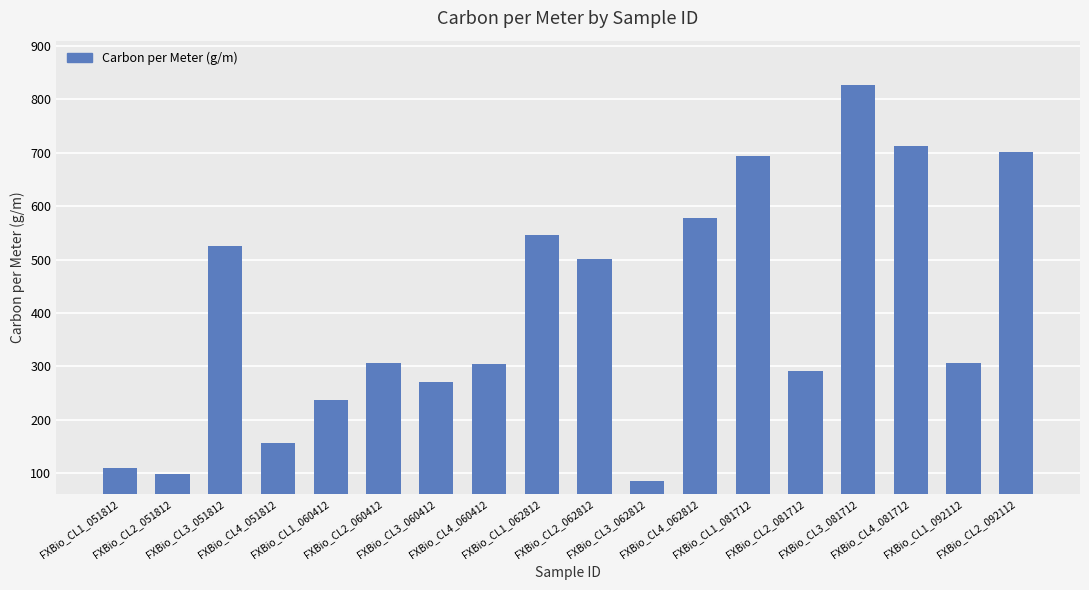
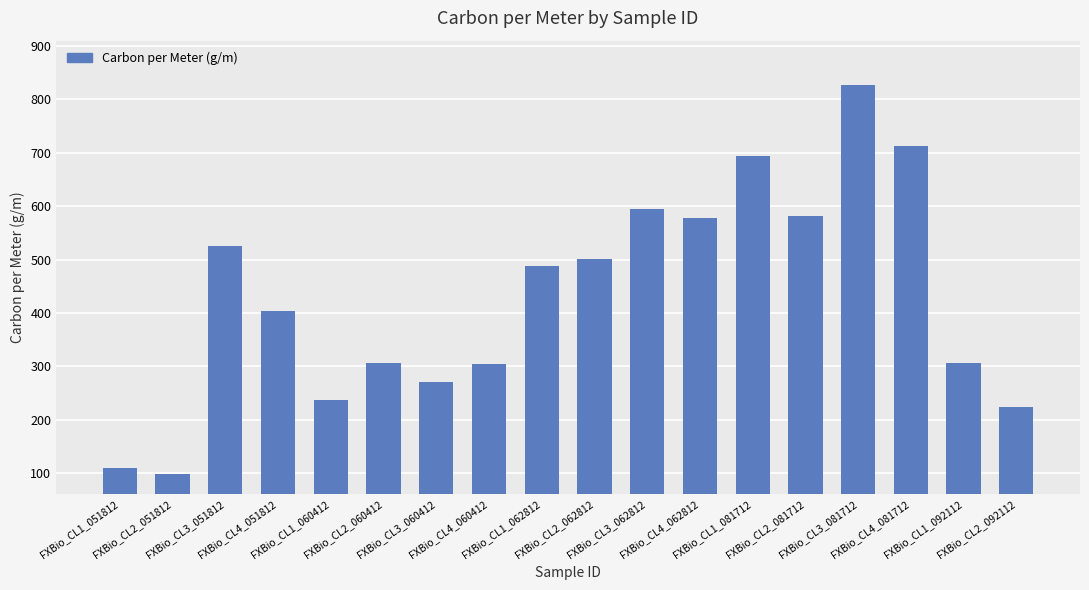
FXBio_CL4_051812: 160 -> 400
FXBio_CL1_062812: 550 -> 490
FXBio_CL3_062812: 90 -> 600
FXBio_CL2_081712: 290 -> 580
FXBio_CL2_092112: 700 -> 220
